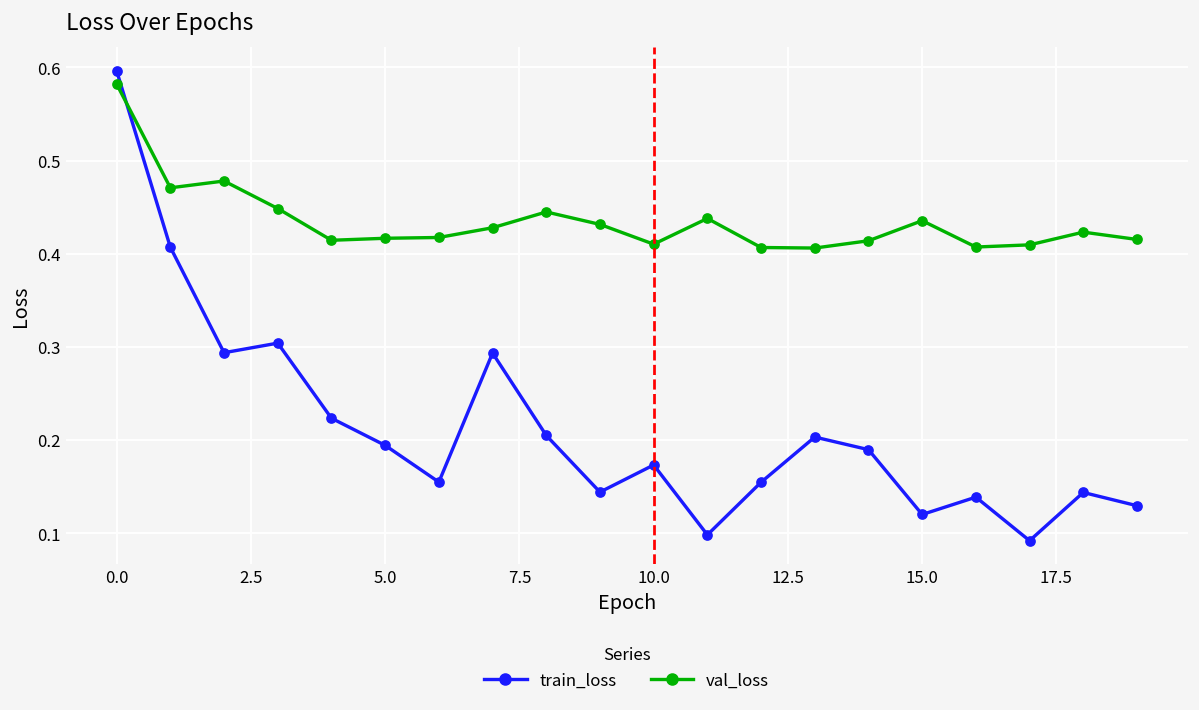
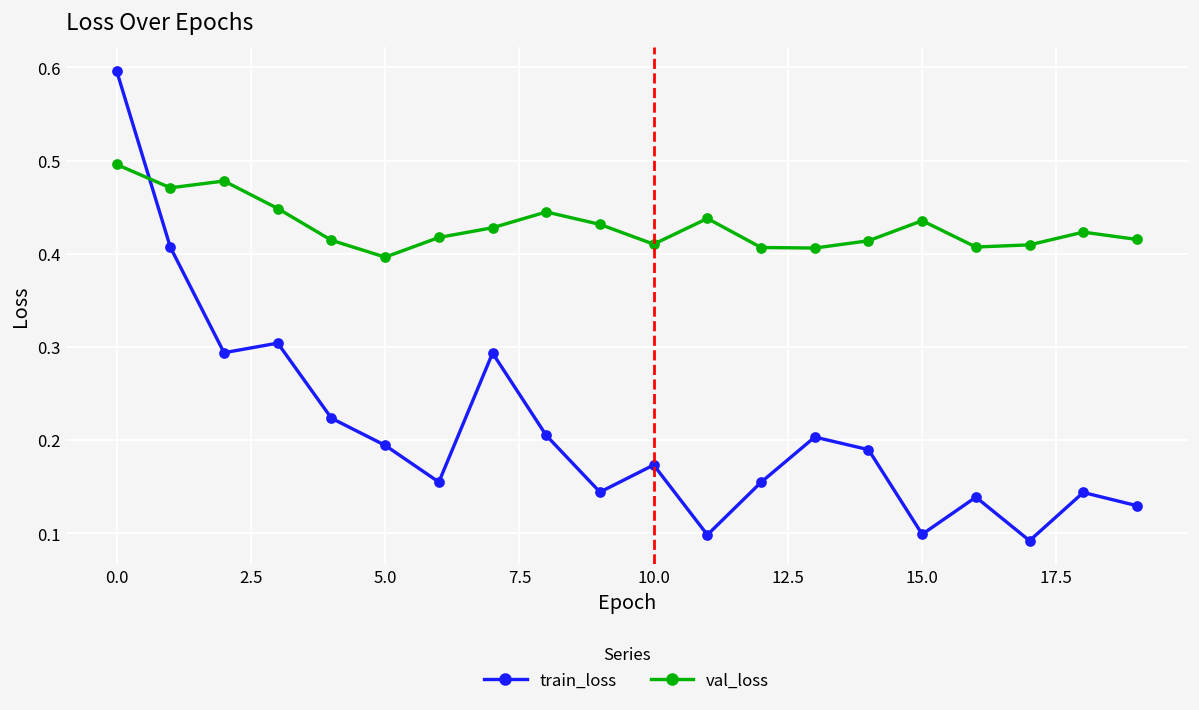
val_loss, 0.0: 0.58 -> 0.50
val_loss, 5.0: 0.42 -> 0.40
train_loss, 15.0: 0.12 -> 0.10
